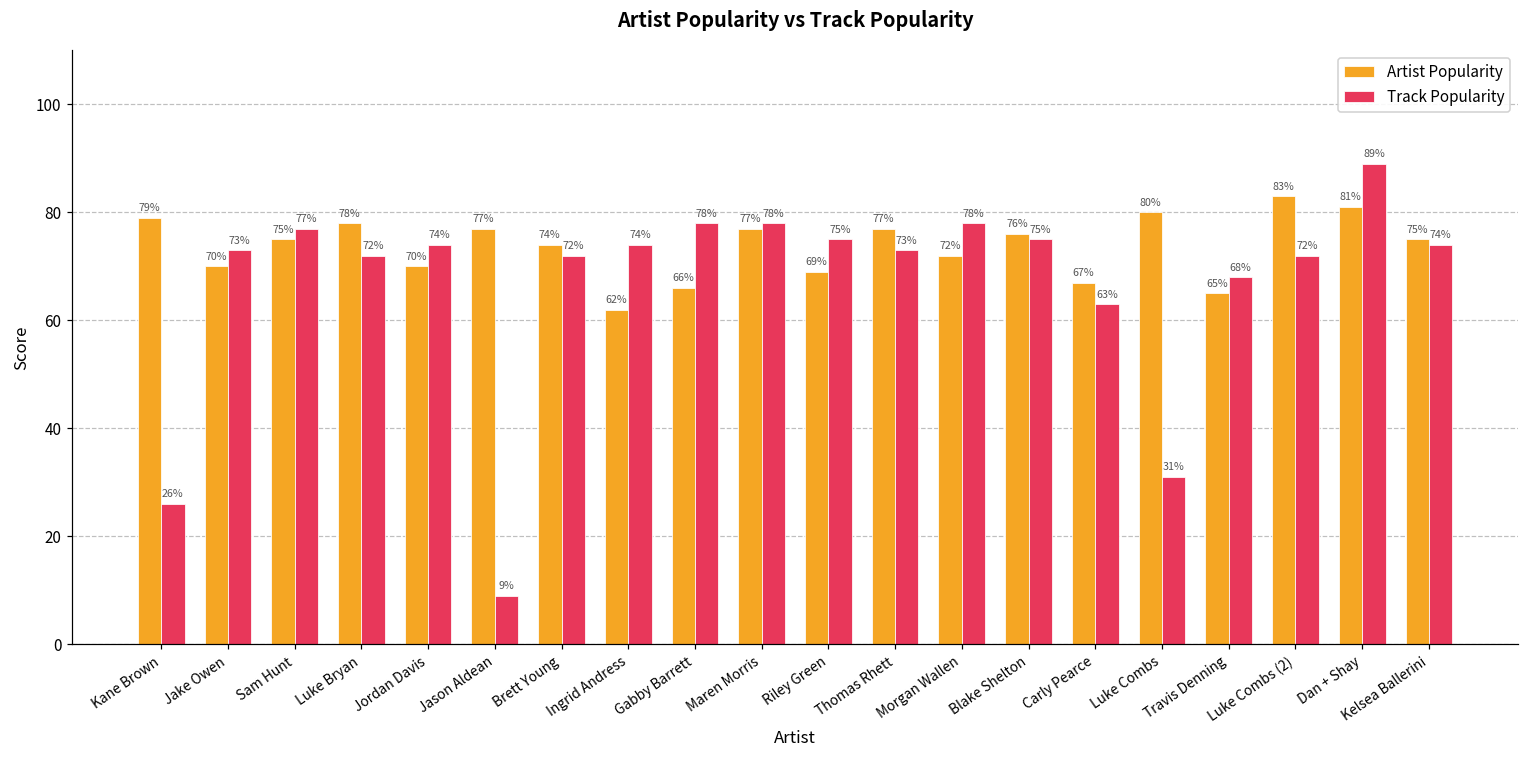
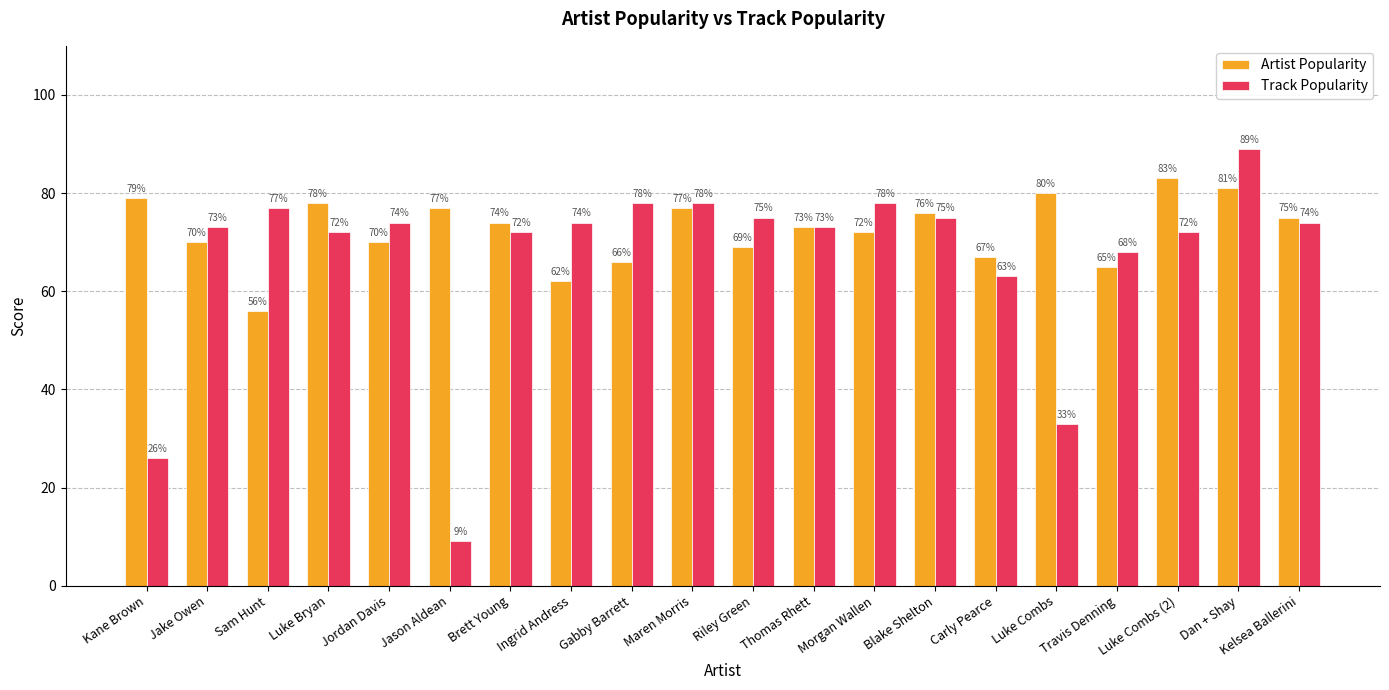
Artist Popularity, Sam Hunt: 75% -> 56%
Artist Popularity, Thomas Rhett: 77% -> 73%
Track Popularity, Luke Combs: 31% -> 33%
